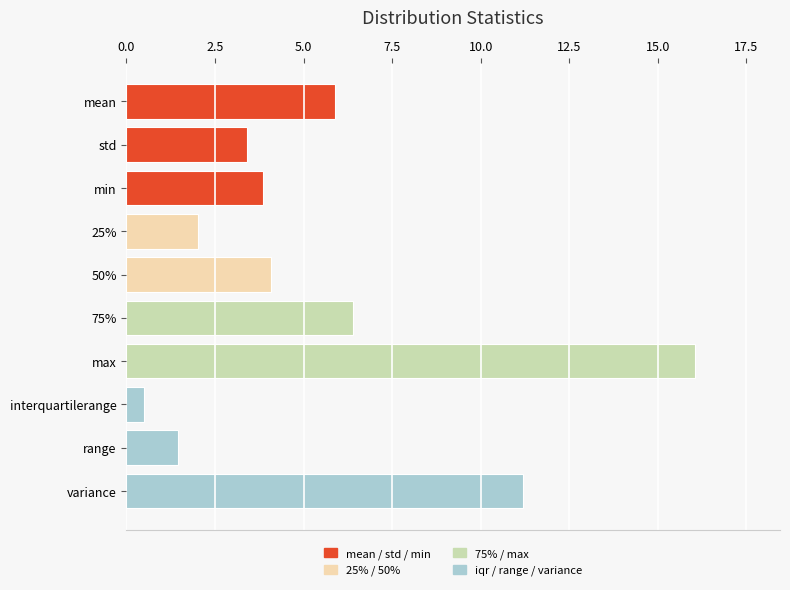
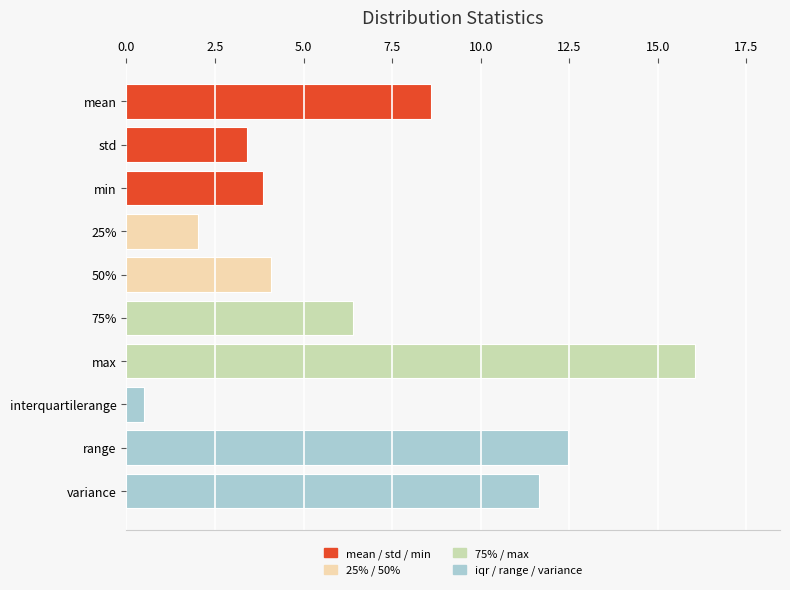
mean: 5.9 -> 8.6
range: 1.5 -> 12.5
variance: 11.2 -> 11.6
